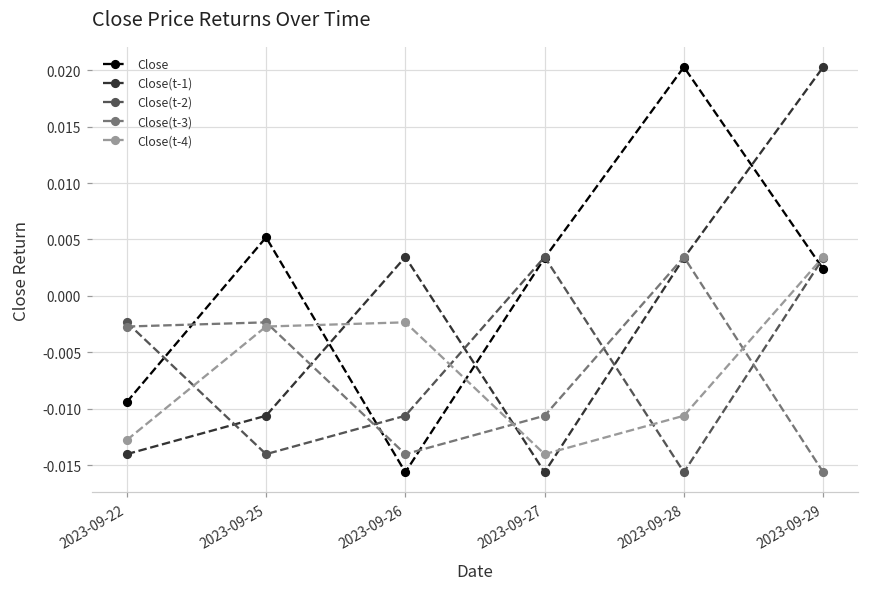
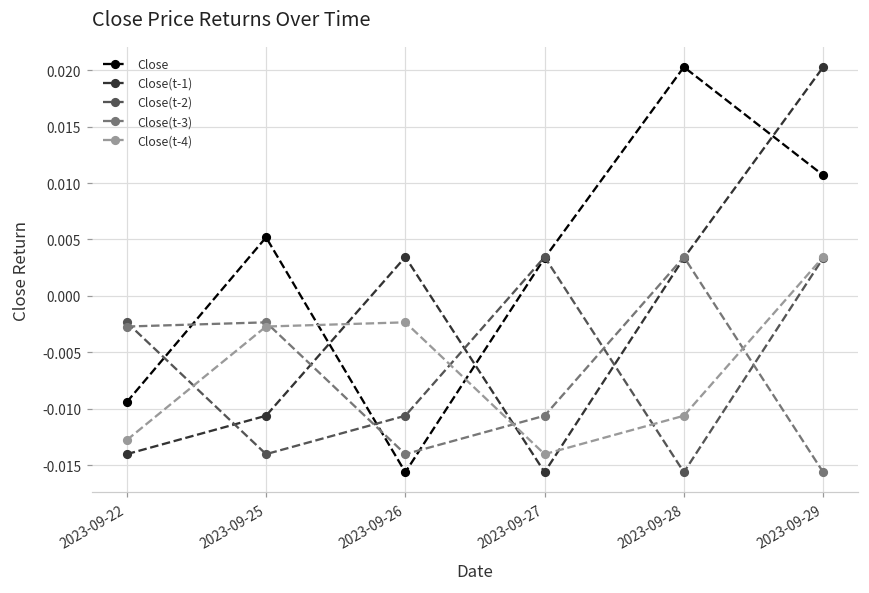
Close, 2023-09-29: 0.0024 -> 0.0107
